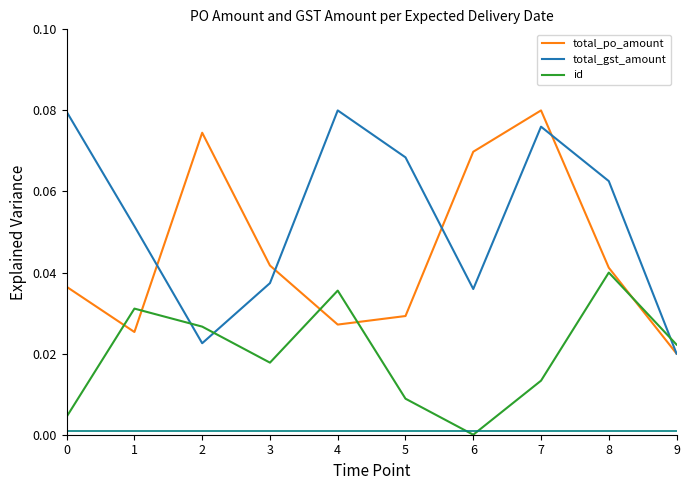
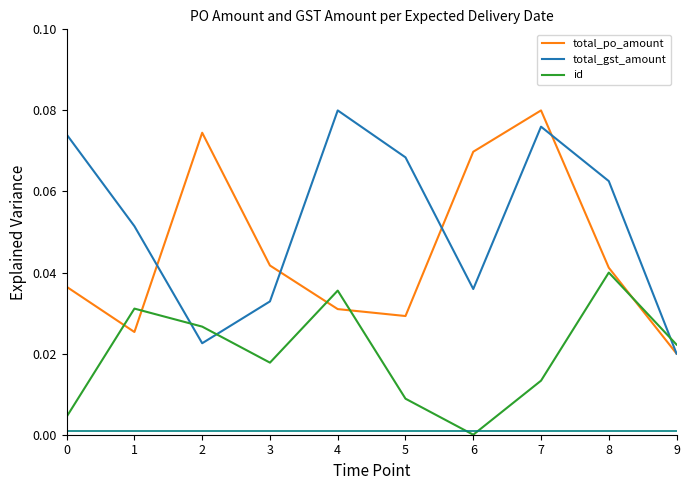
total_gst_amount, 0: 0.080 -> 0.074
total_gst_amount, 3: 0.037 -> 0.033
total_po_amount, 4: 0.027 -> 0.031
